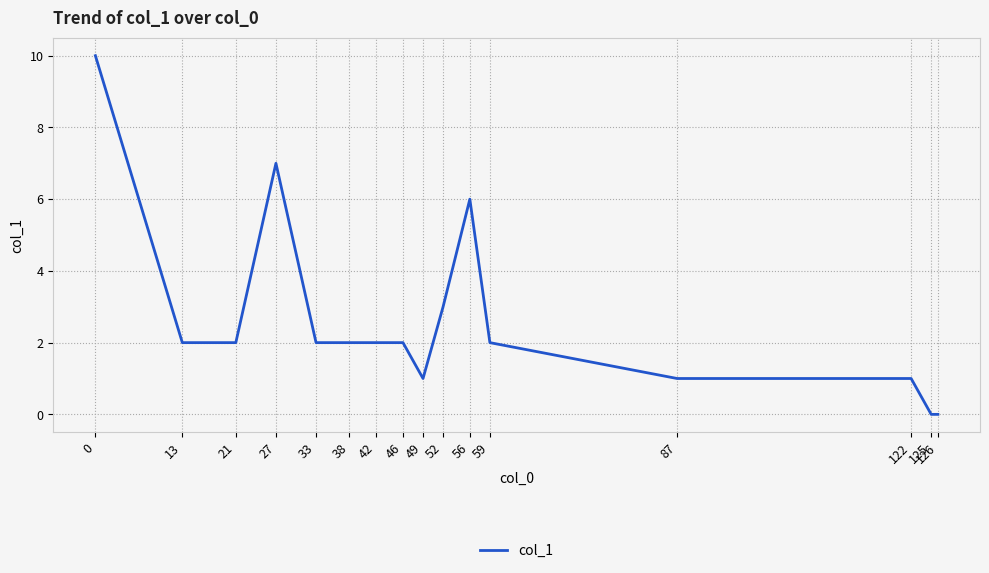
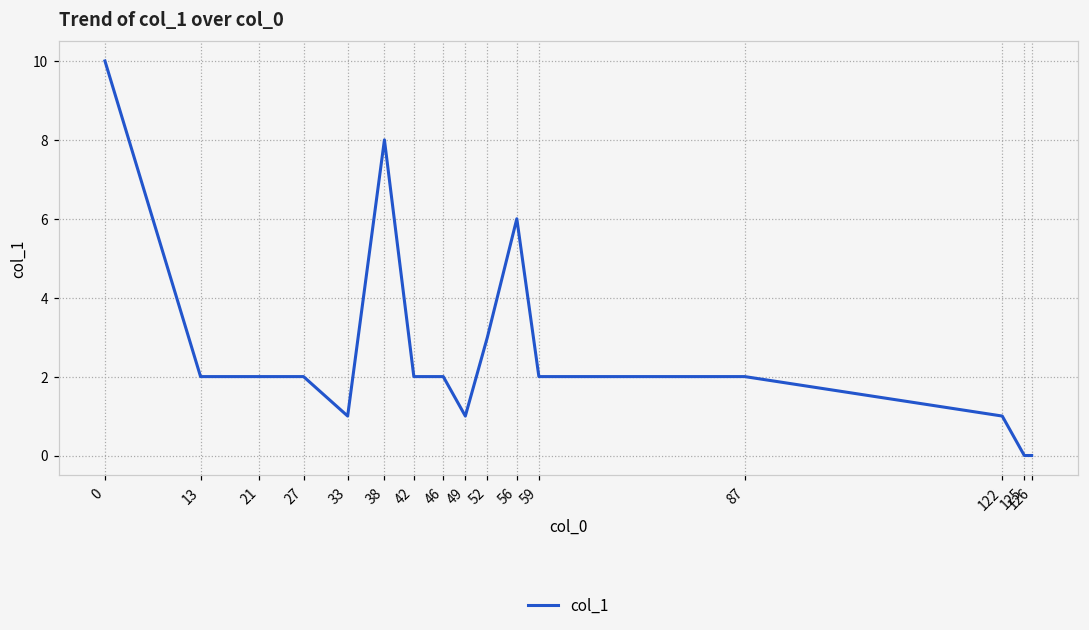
27: 7 -> 2
33: 2 -> 1
38: 2 -> 8
87: 1 -> 2
